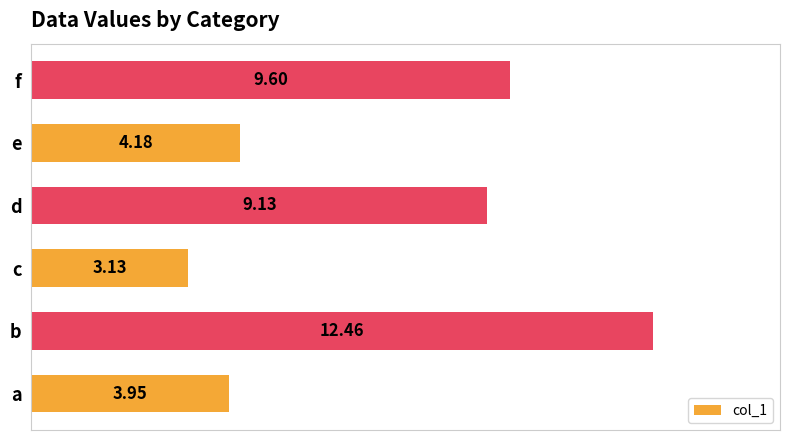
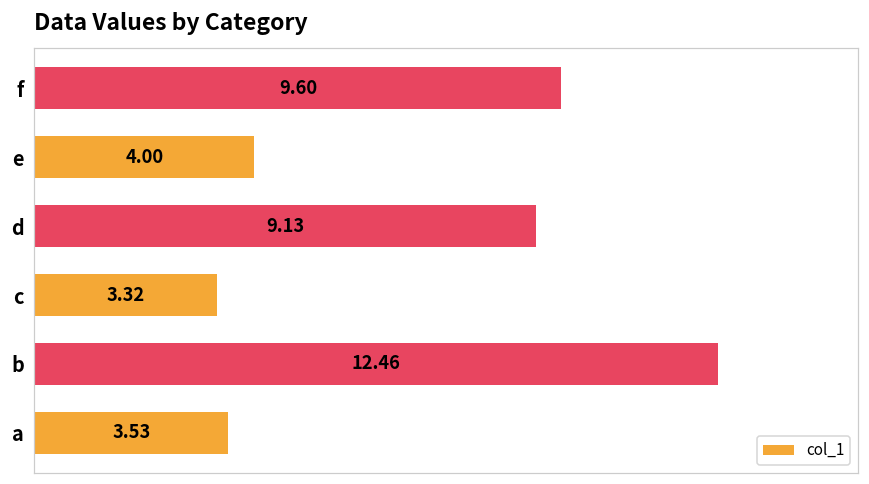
e: 4.18 -> 4.00
c: 3.13 -> 3.32
a: 3.95 -> 3.53
